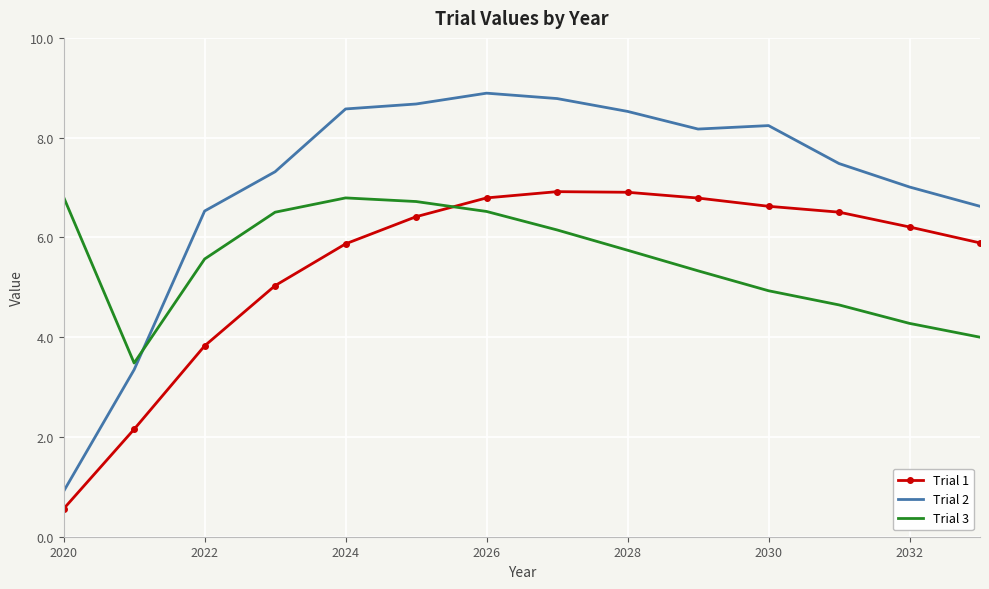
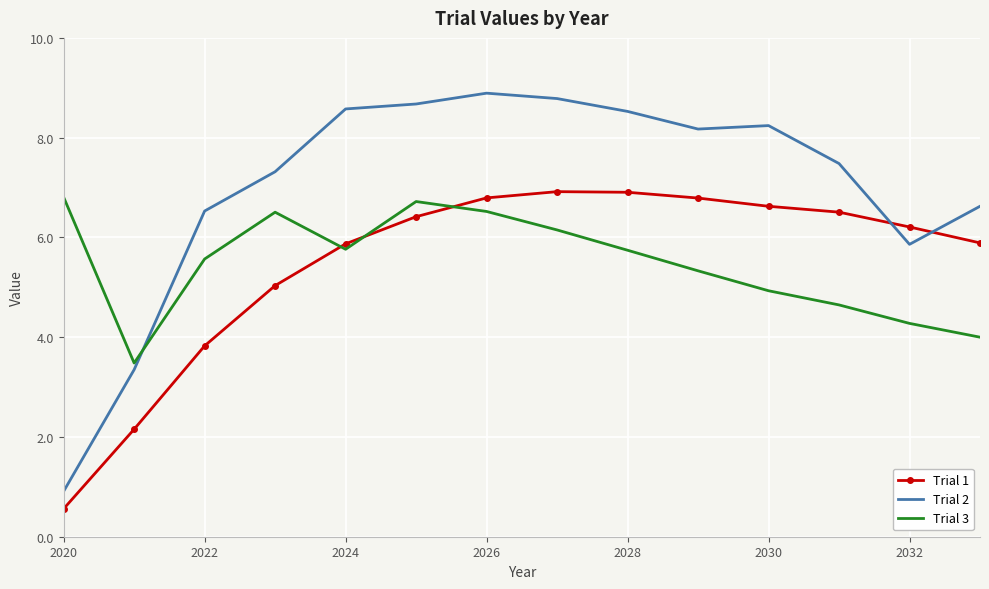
Trial 3, 2024: 6.8 -> 5.8
Trial 2, 2032: 7.0 -> 5.9
